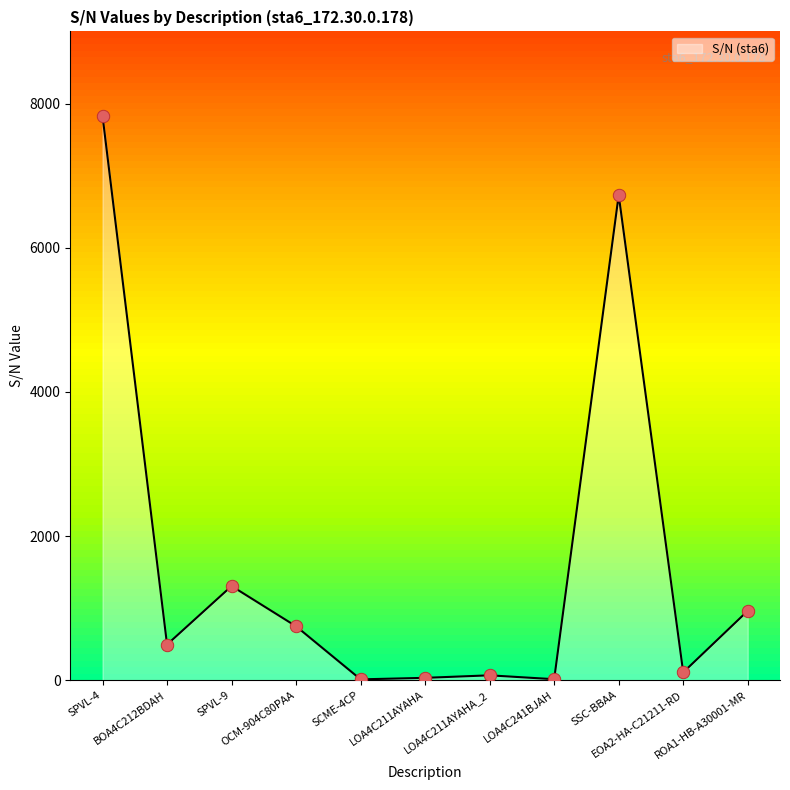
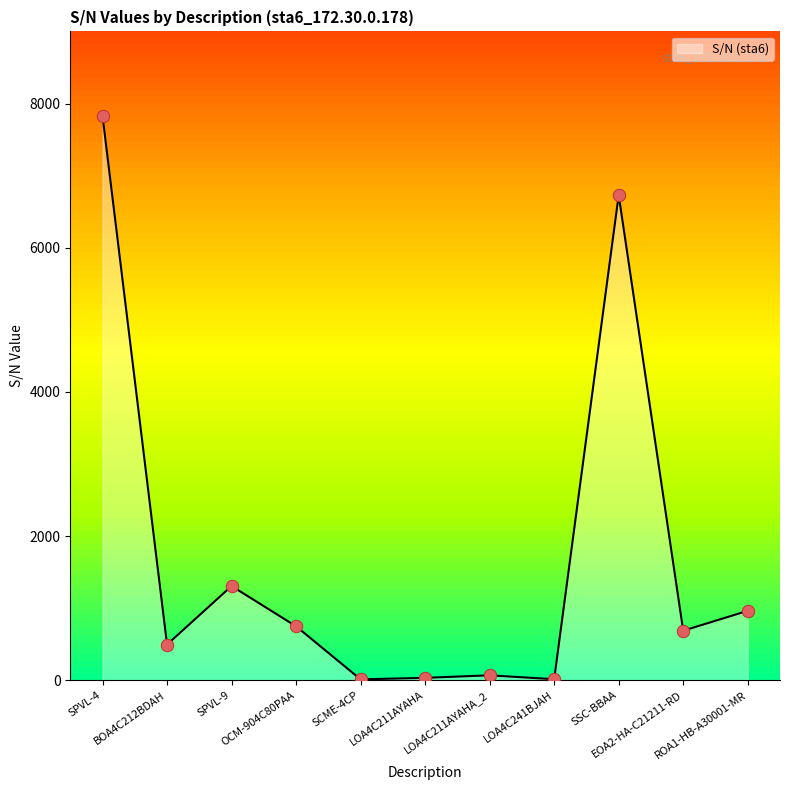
EOA2-HA-C21211-RD: 100 -> 700
